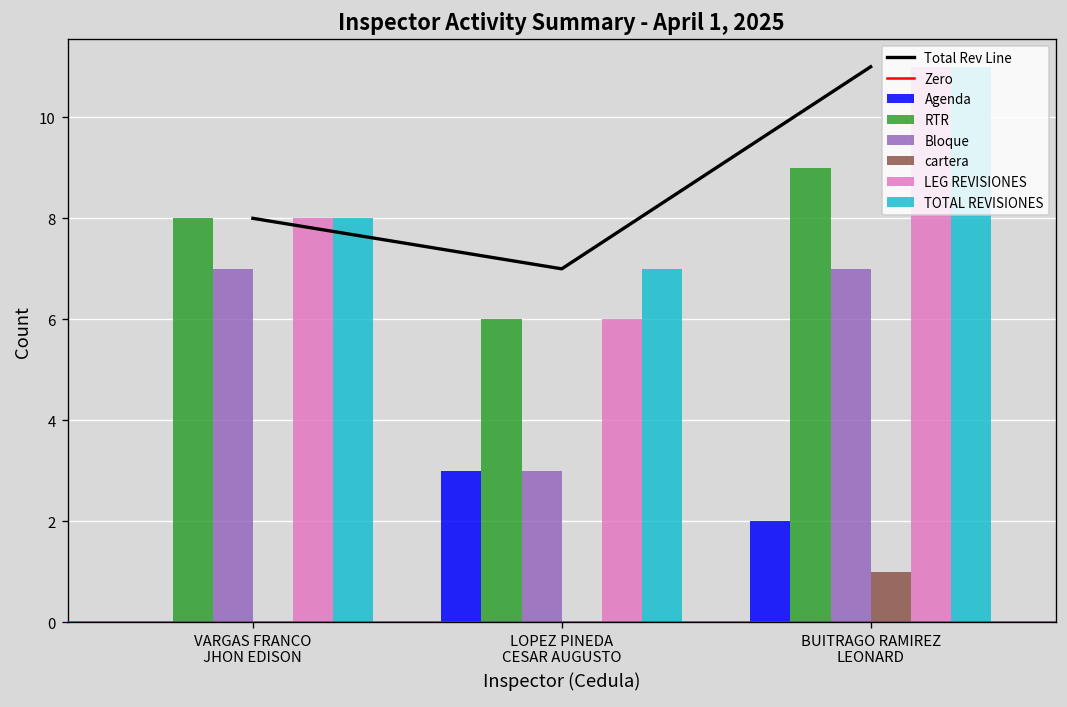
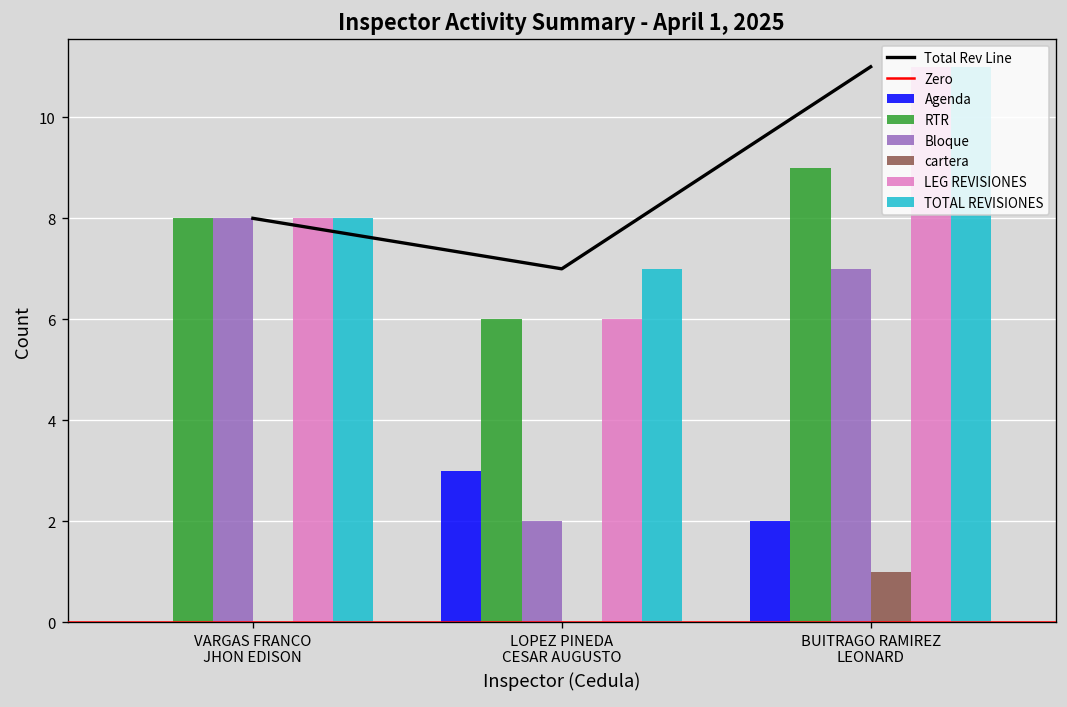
Bloque, VARGAS FRANCO JHON EDISON: 7 -> 8
Bloque, LOPEZ PINEDA CESAR AUGUSTO: 3 -> 2
